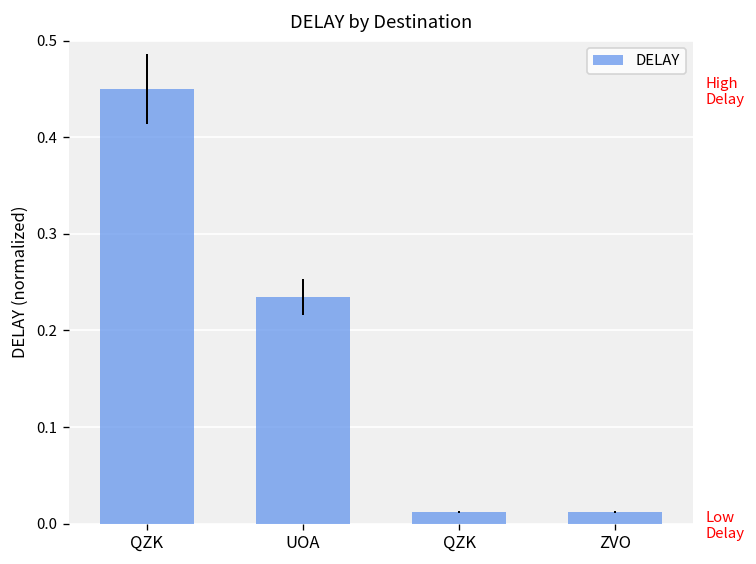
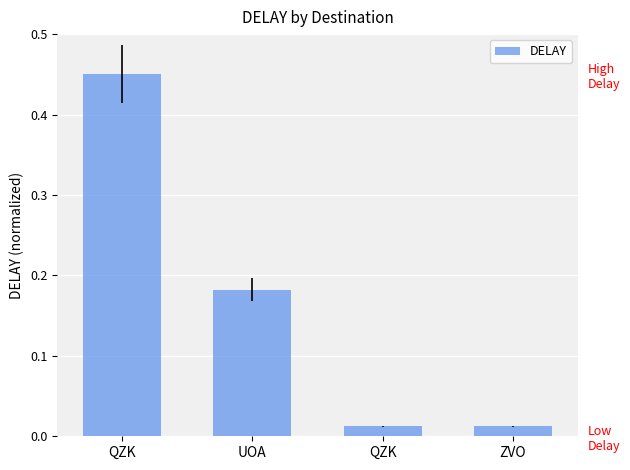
UOA: 0.23 -> 0.18
